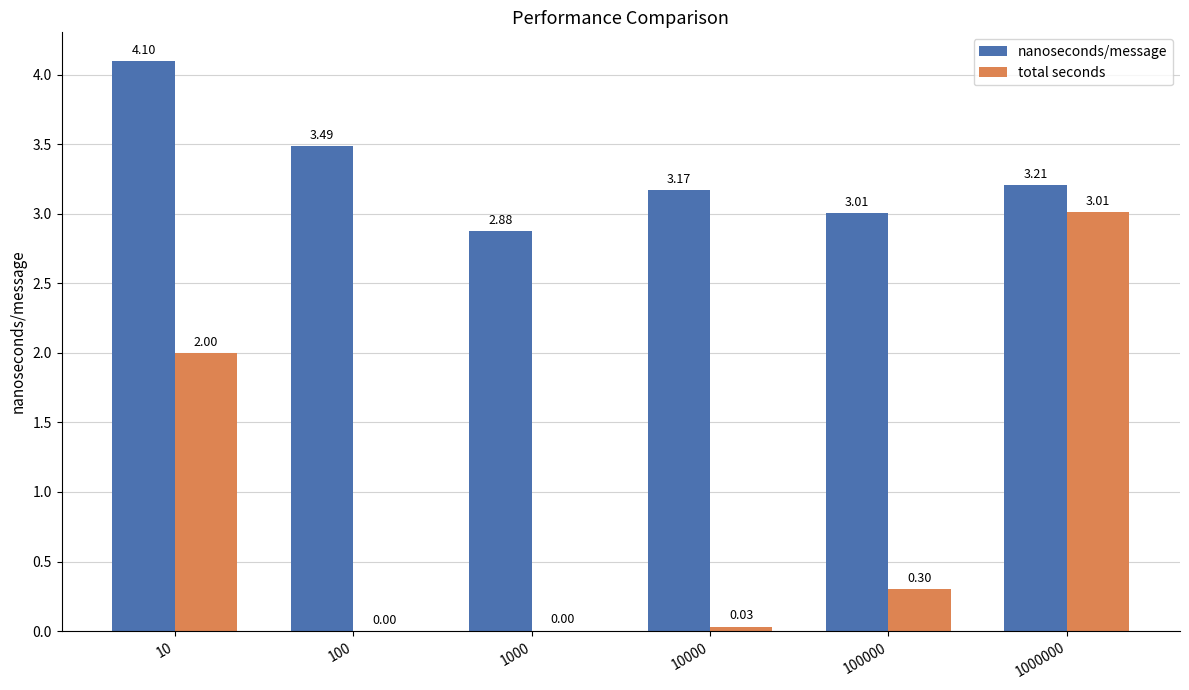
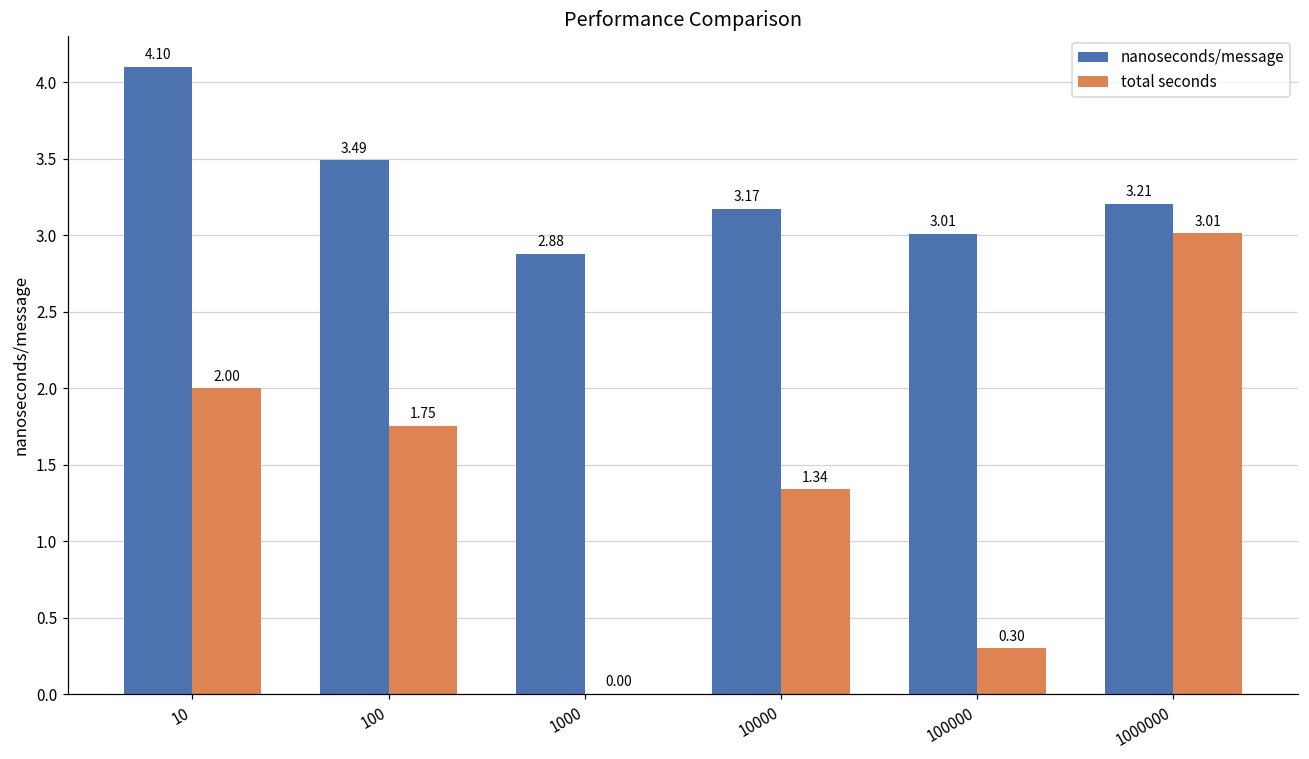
total seconds, 100: 0.00 -> 1.75
total seconds, 10000: 0.03 -> 1.34
